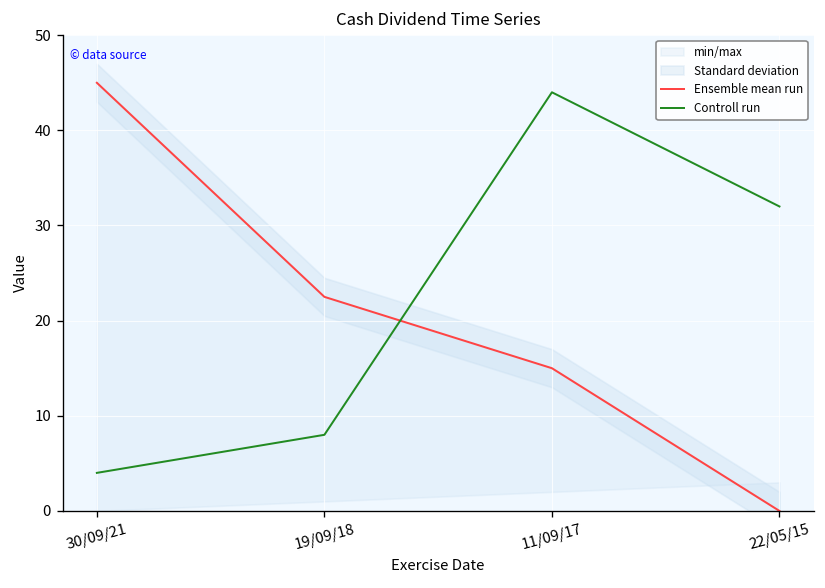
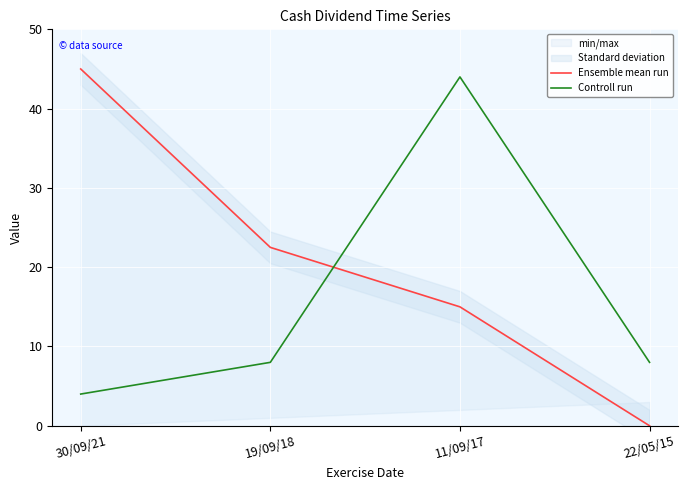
Controll run, 22/05/15: 32 -> 8
